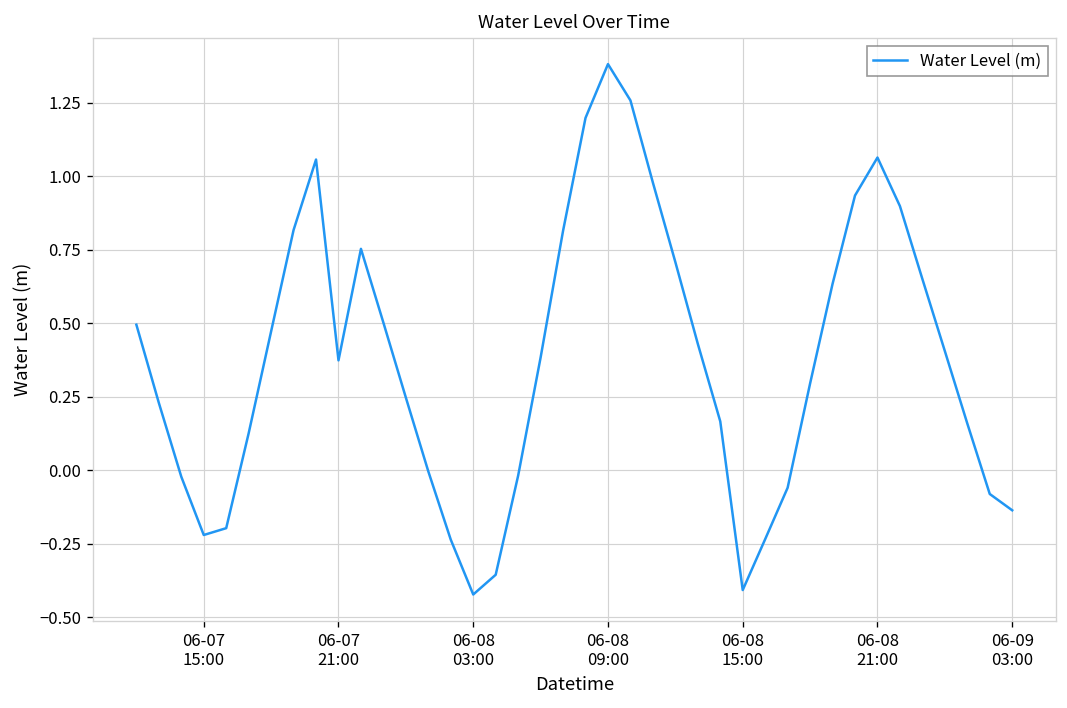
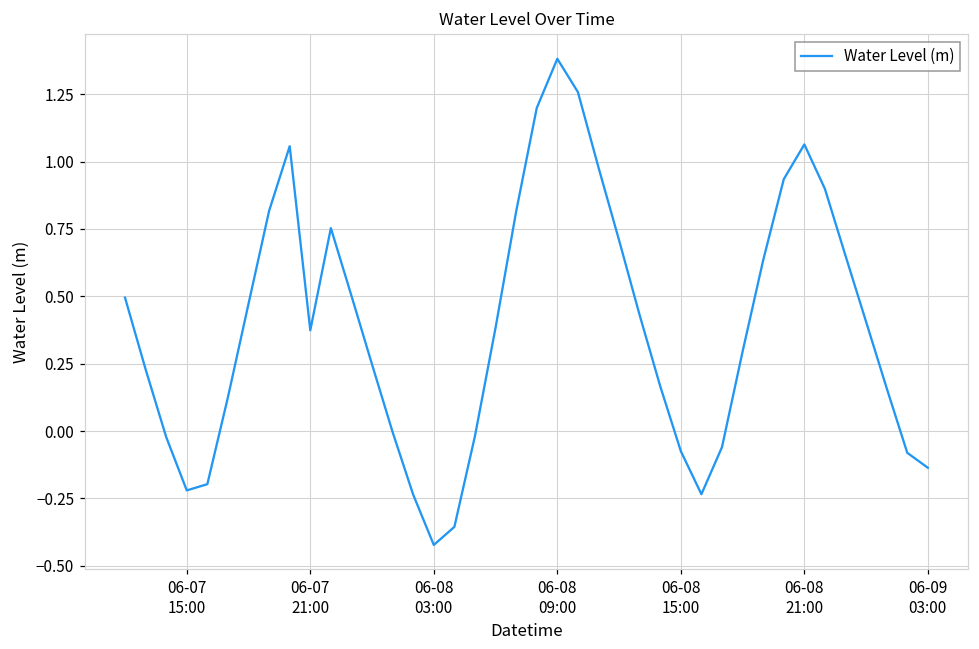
06-08 15:00: -0.41 -> -0.07
